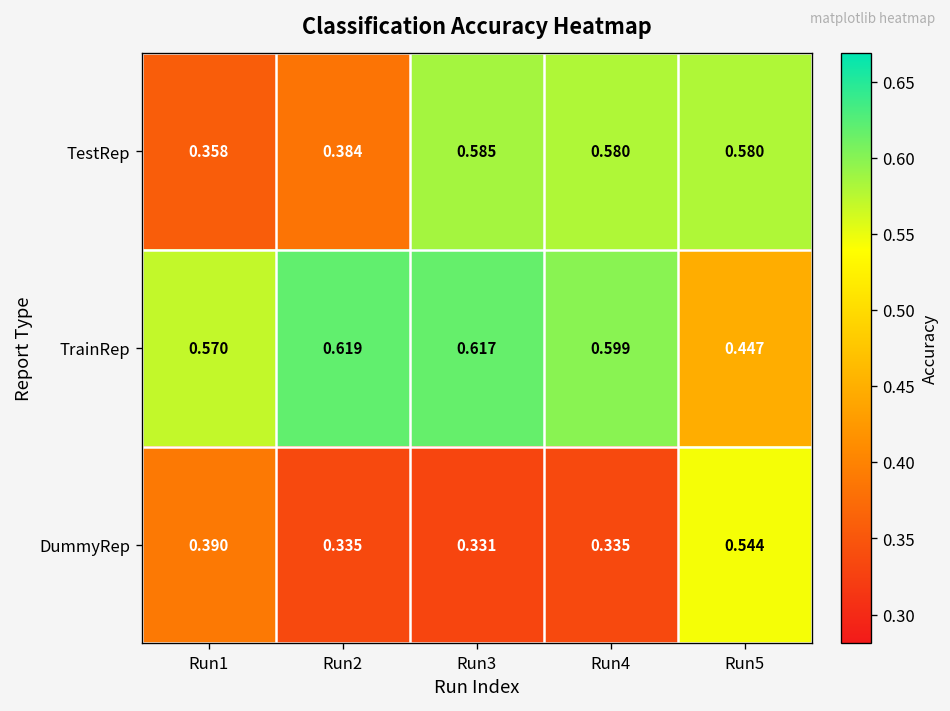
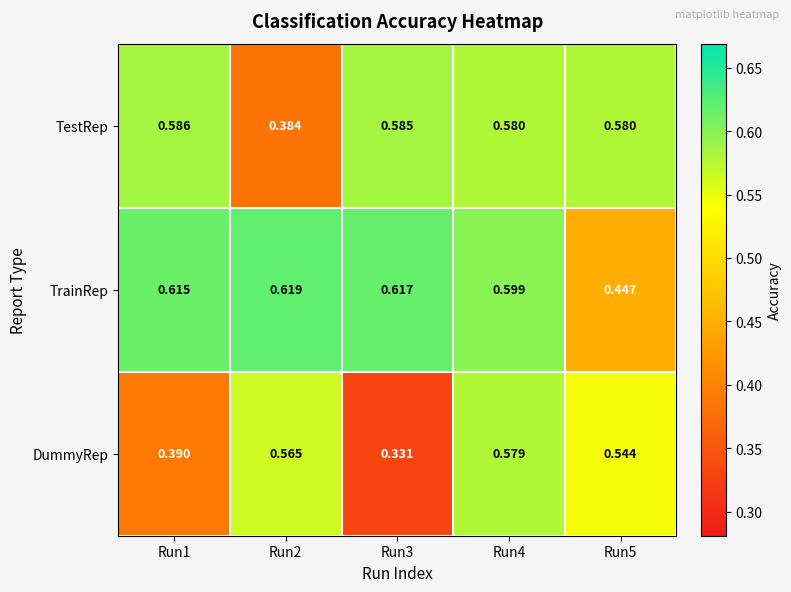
TestRep, Run1: 0.358 -> 0.586
TrainRep, Run1: 0.570 -> 0.615
DummyRep, Run2: 0.335 -> 0.565
DummyRep, Run4: 0.335 -> 0.579
